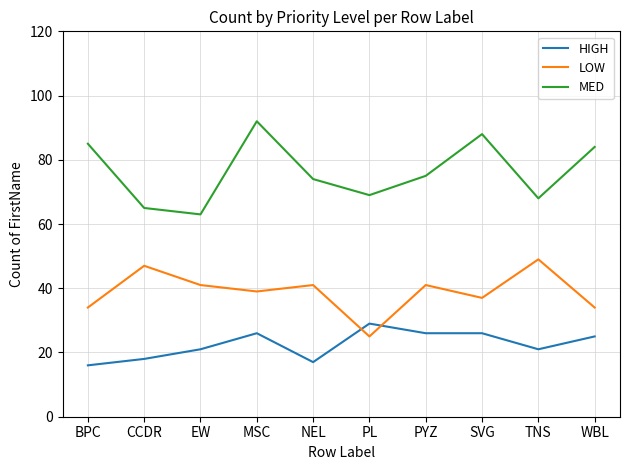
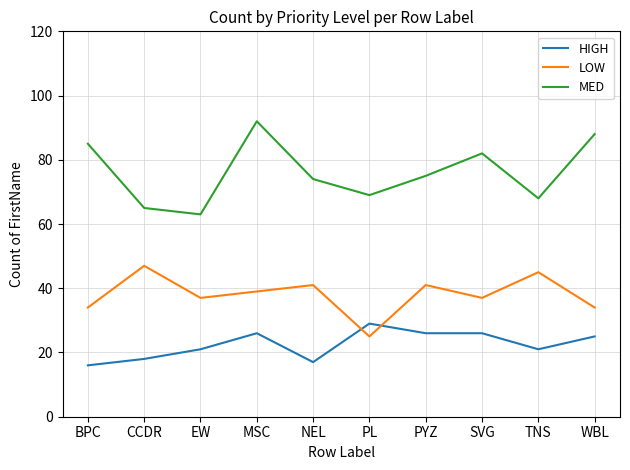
LOW, EW: 41 -> 37
MED, SVG: 88 -> 82
LOW, TNS: 49 -> 45
MED, WBL: 84 -> 88
